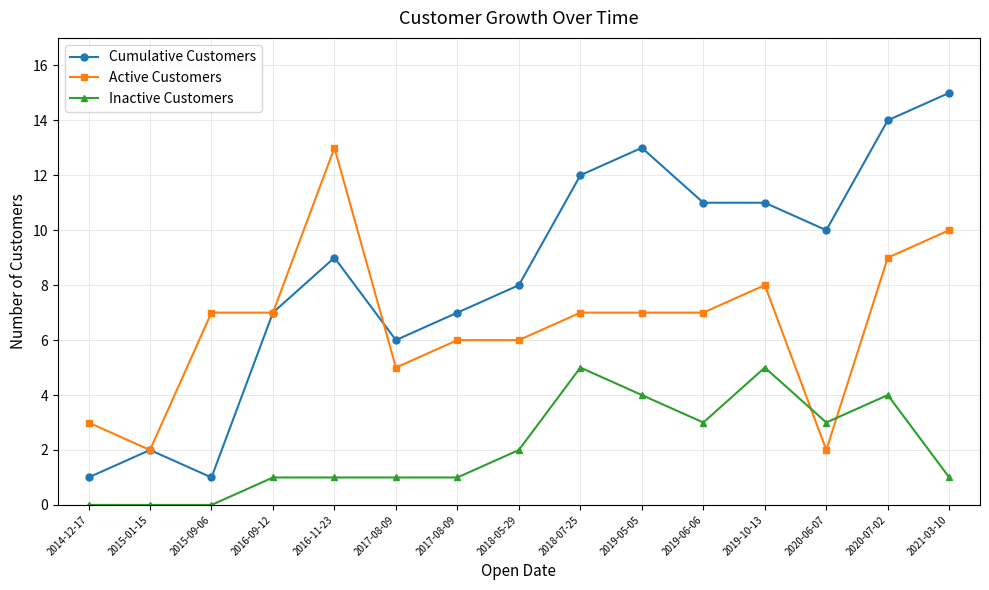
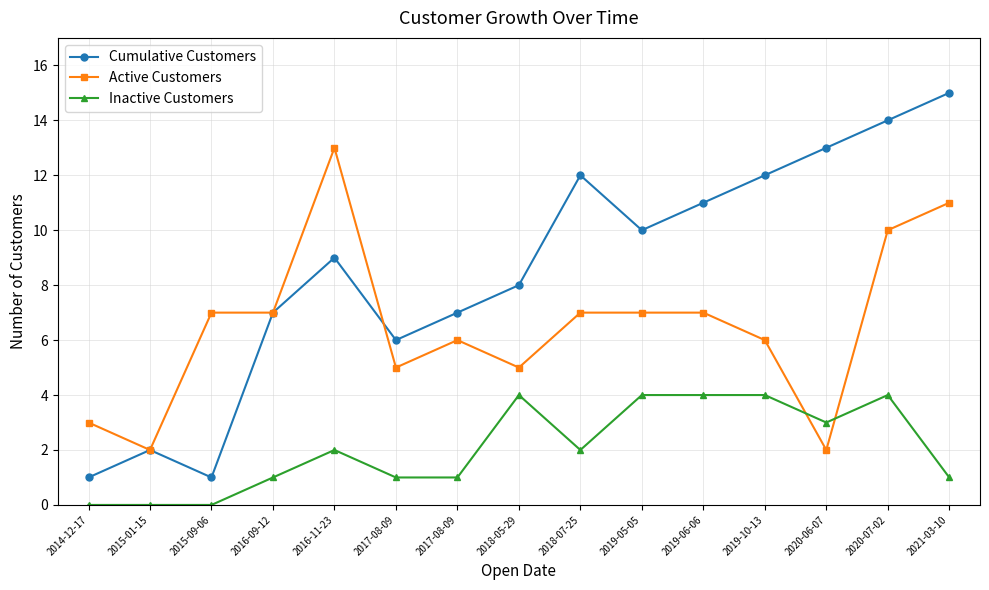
Inactive Customers, 2016-11-23: 1 -> 2
Active Customers, 2018-05-29: 6 -> 5
Inactive Customers, 2018-05-29: 2 -> 4
Inactive Customers, 2018-07-25: 5 -> 2
Cumulative Customers, 2019-05-05: 13 -> 10
Inactive Customers, 2019-06-06: 3 -> 4
Cumulative Customers, 2019-10-13: 11 -> 12
Active Customers, 2019-10-13: 8 -> 6
Inactive Customers, 2019-10-13: 5 -> 4
Cumulative Customers, 2020-06-07: 10 -> 13
Active Customers, 2020-07-02: 9 -> 10
Active Customers, 2021-03-10: 10 -> 11
